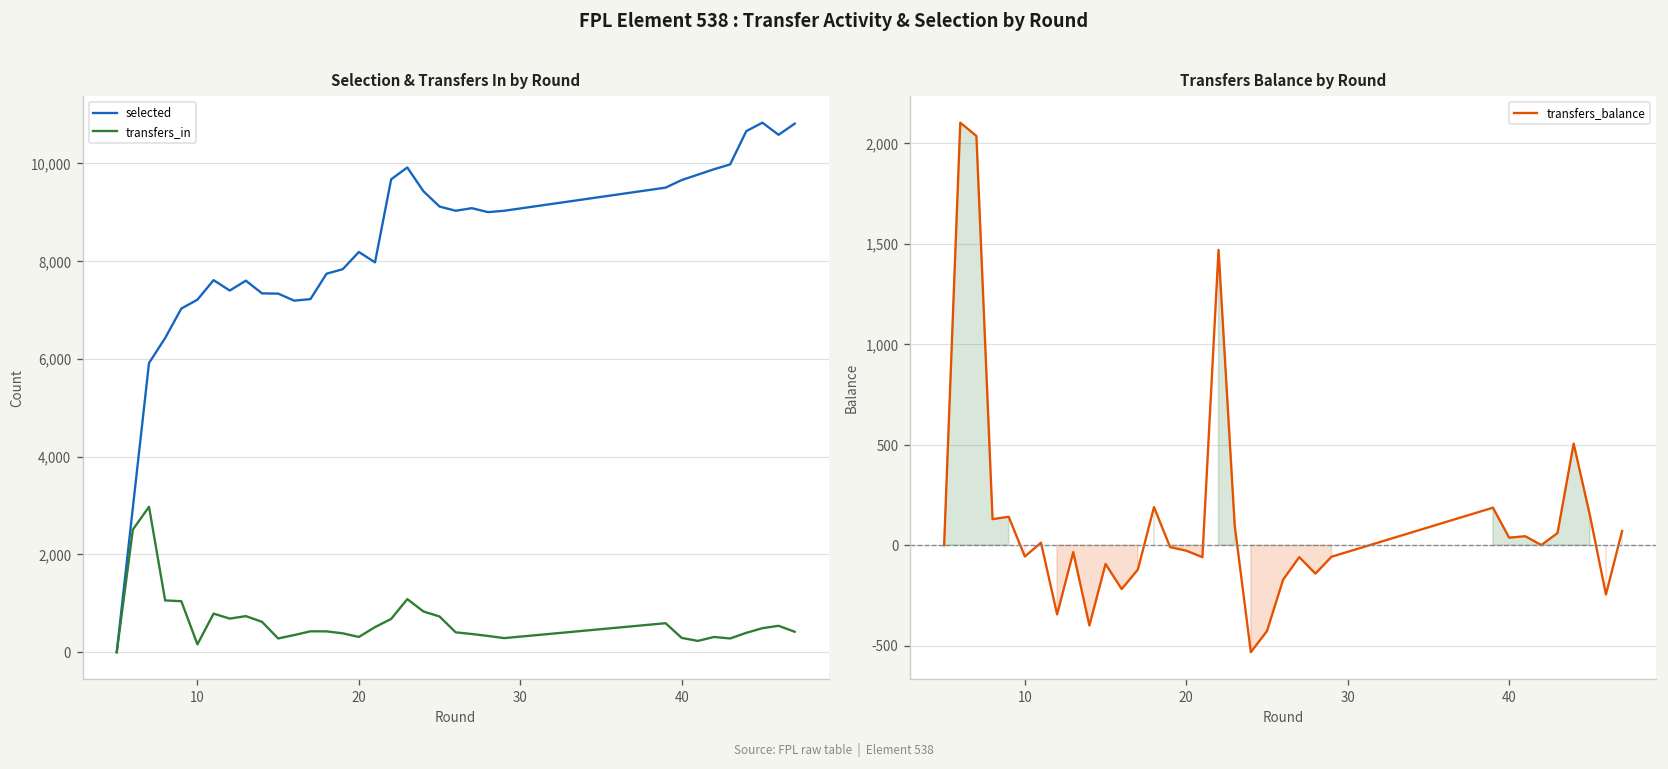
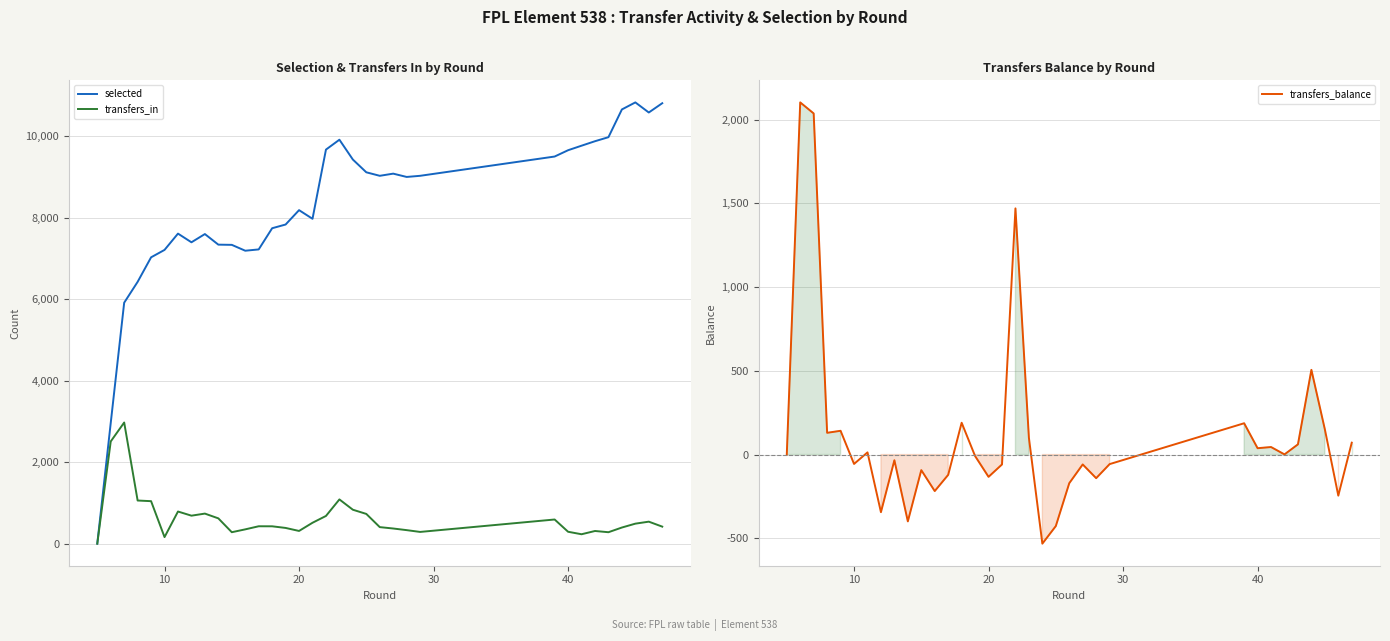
Transfers Balance by Round, 20: -30 -> -130
